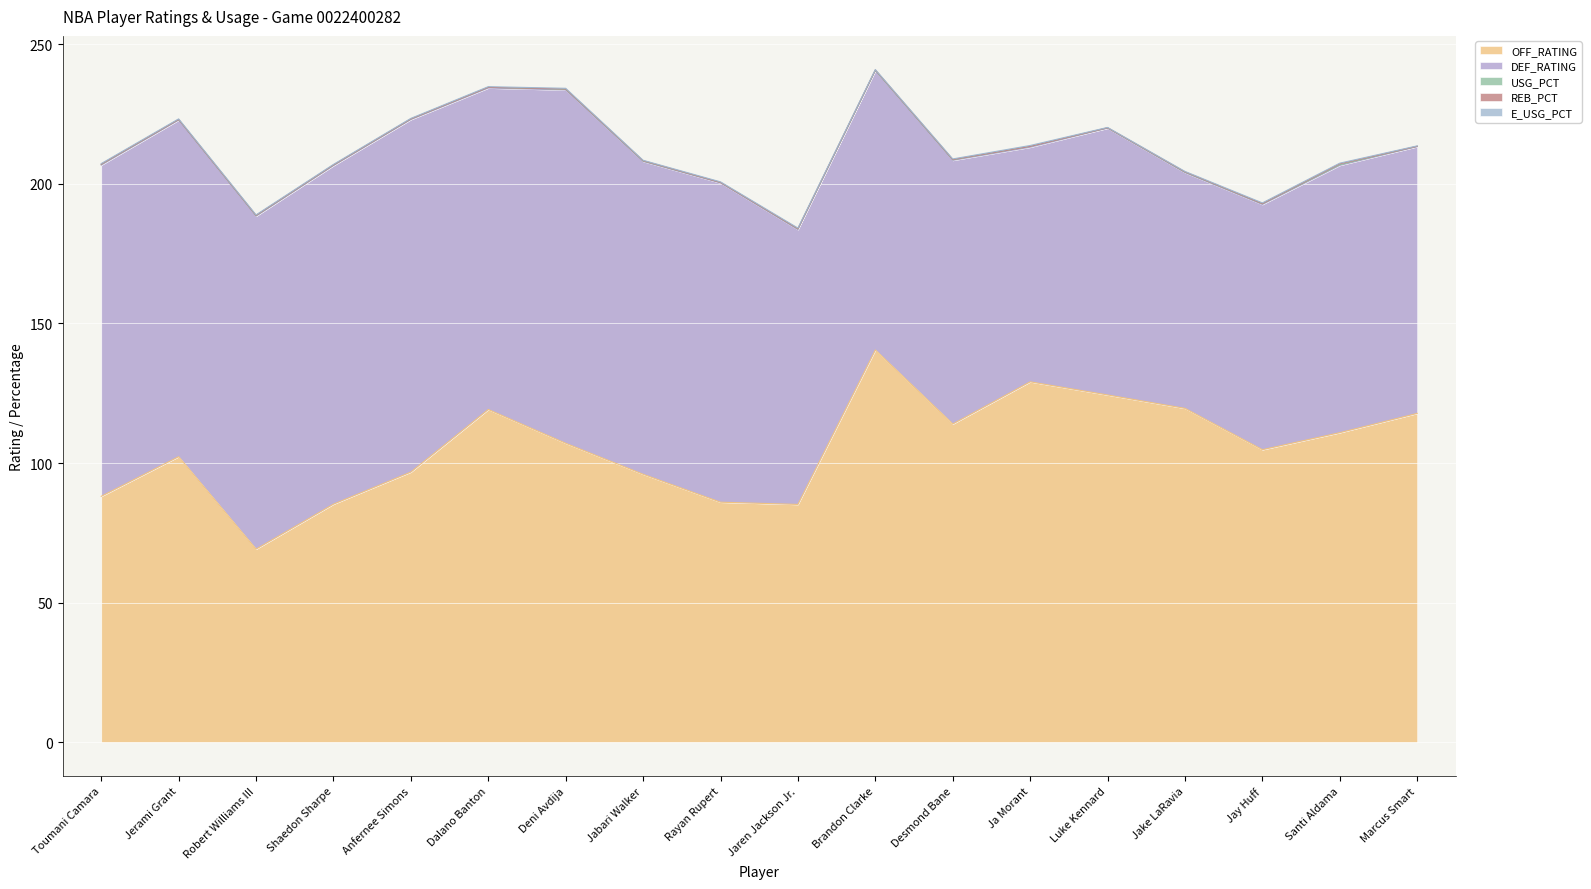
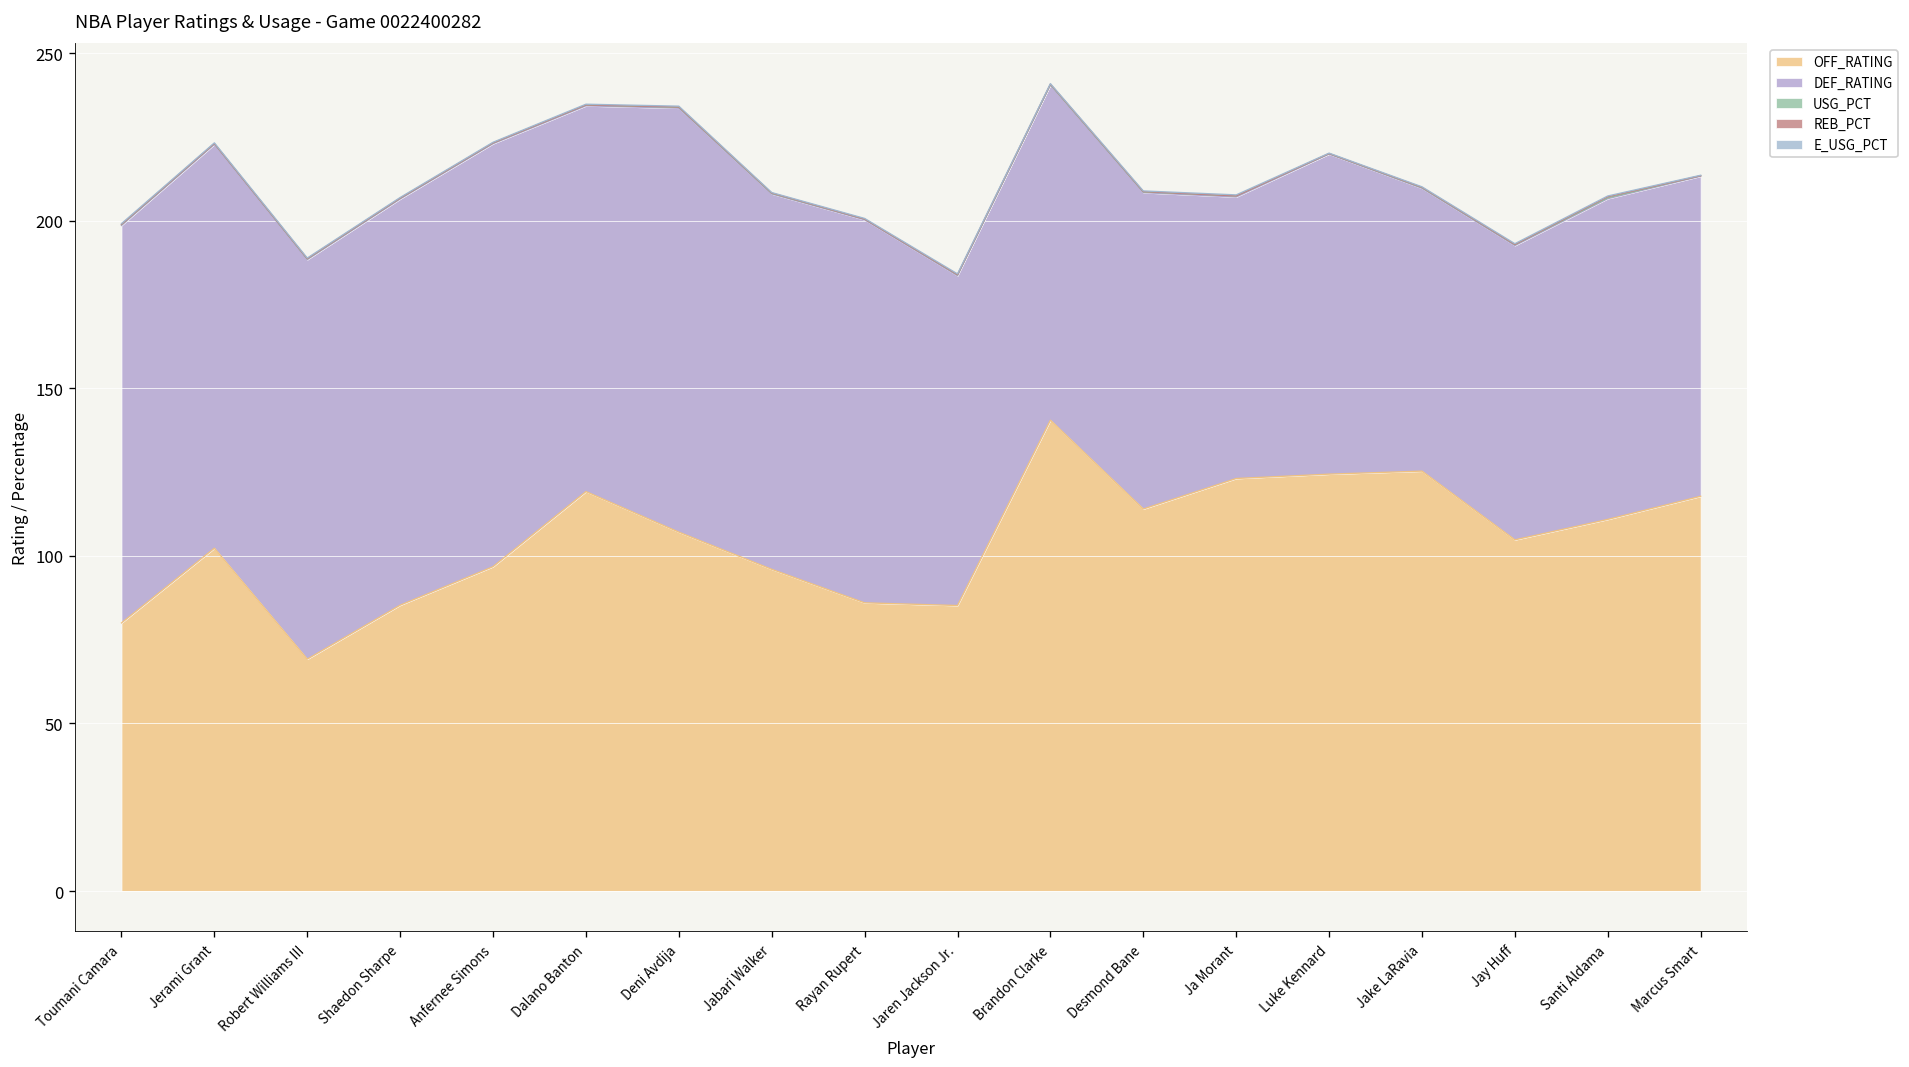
OFF_RATING, Toumani Camara: 88 -> 80
OFF_RATING, Ja Morant: 129 -> 123
OFF_RATING, Jake LaRavia: 120 -> 125
